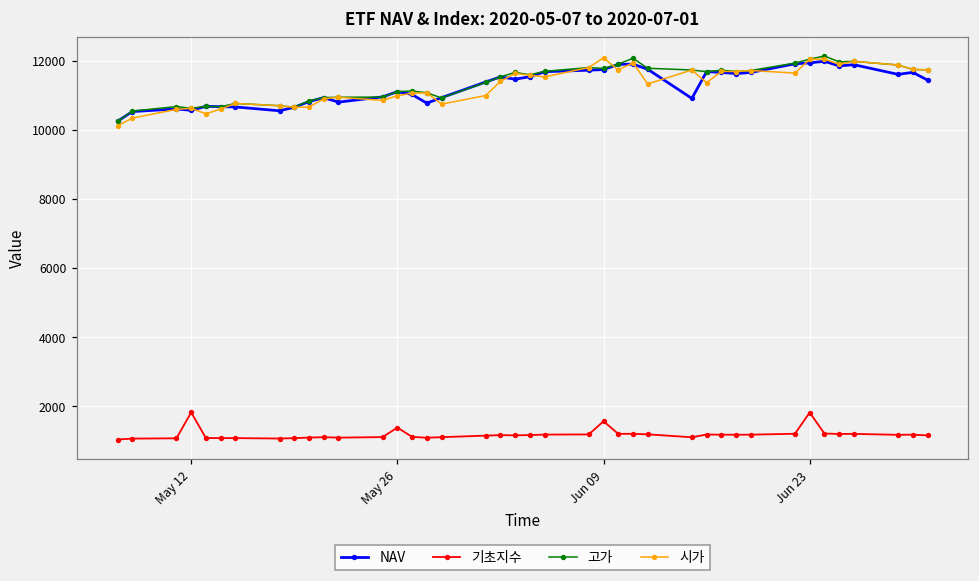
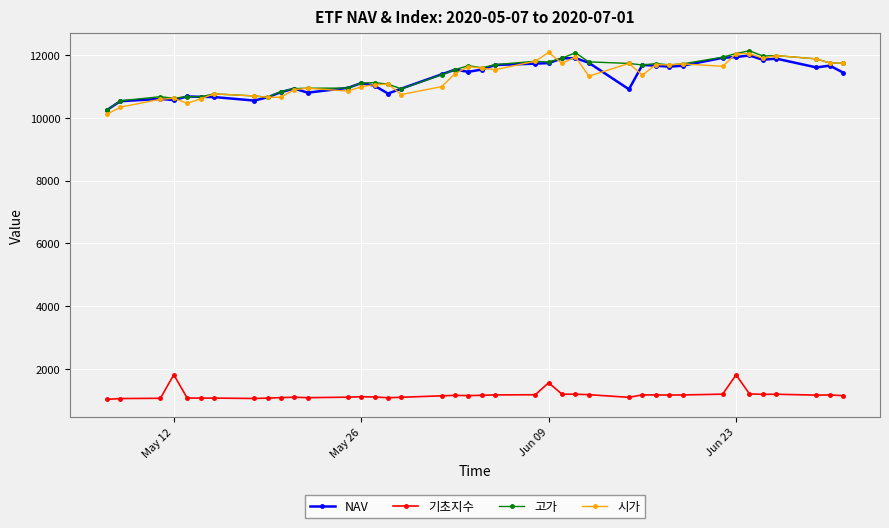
기초지수, May 26: 1400 -> 1100
